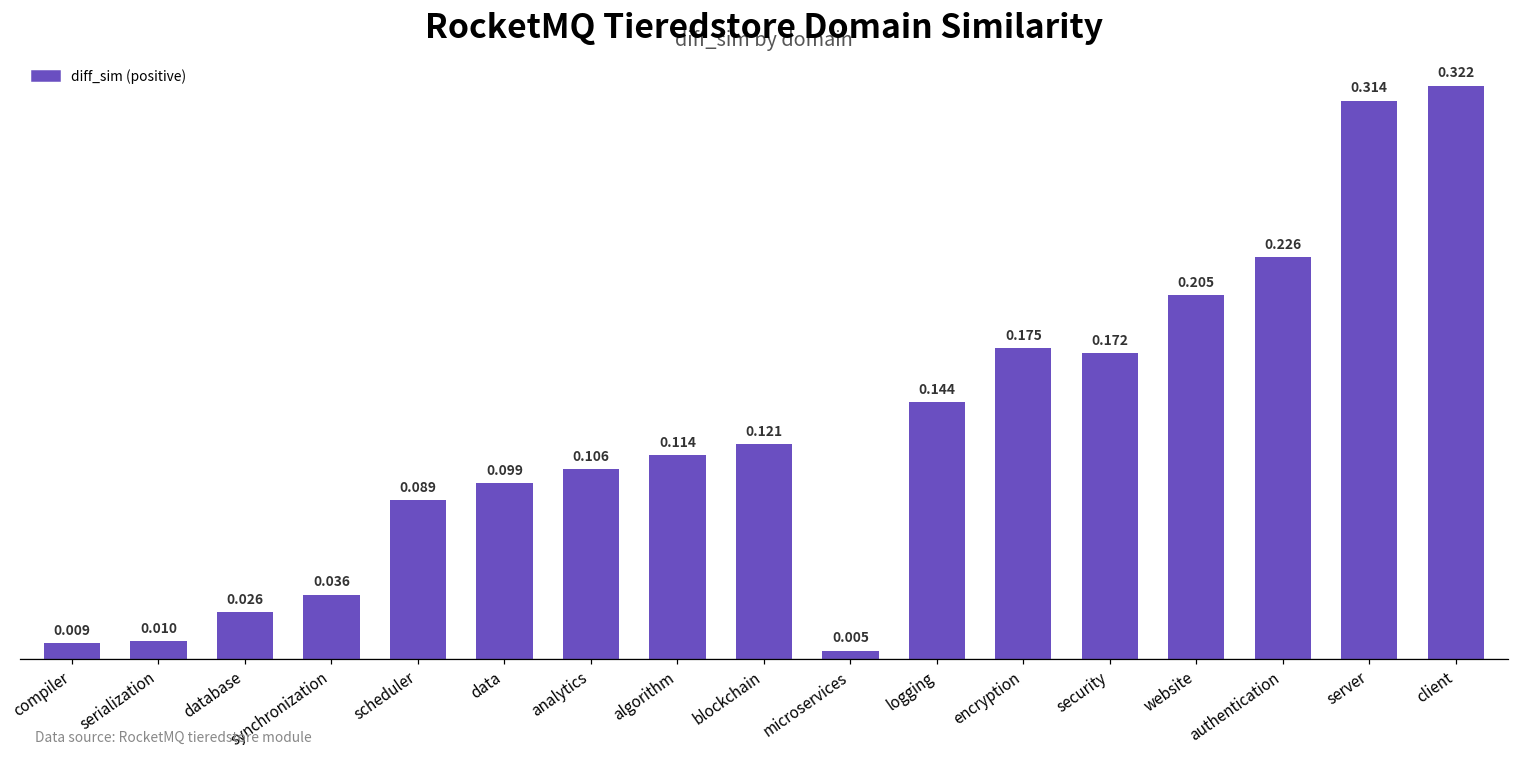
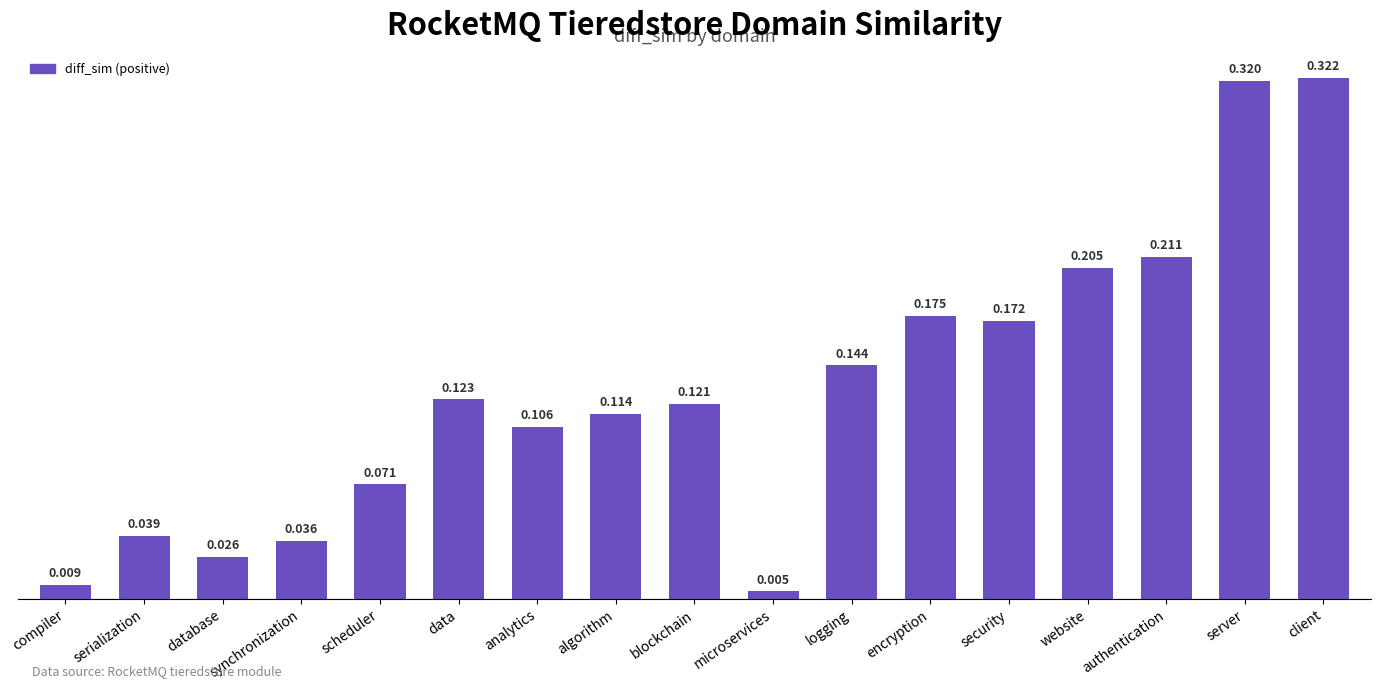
serialization: 0.010 -> 0.039
scheduler: 0.089 -> 0.071
data: 0.099 -> 0.123
authentication: 0.226 -> 0.211
server: 0.314 -> 0.320
